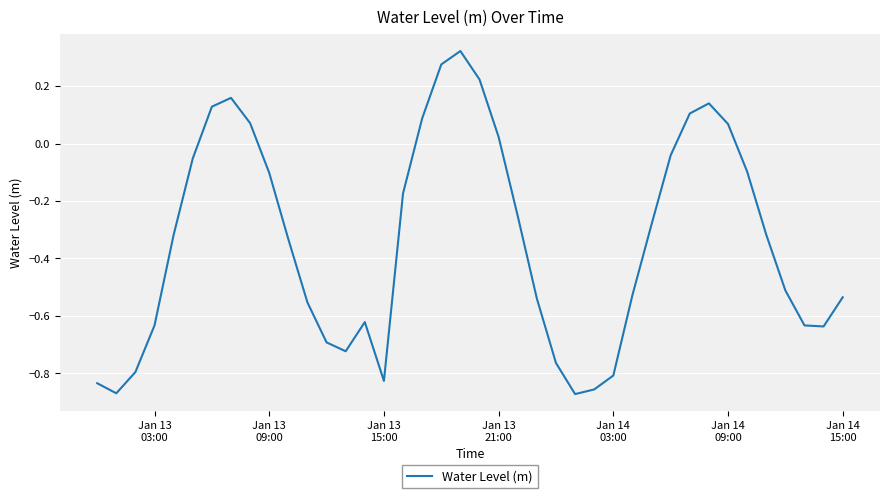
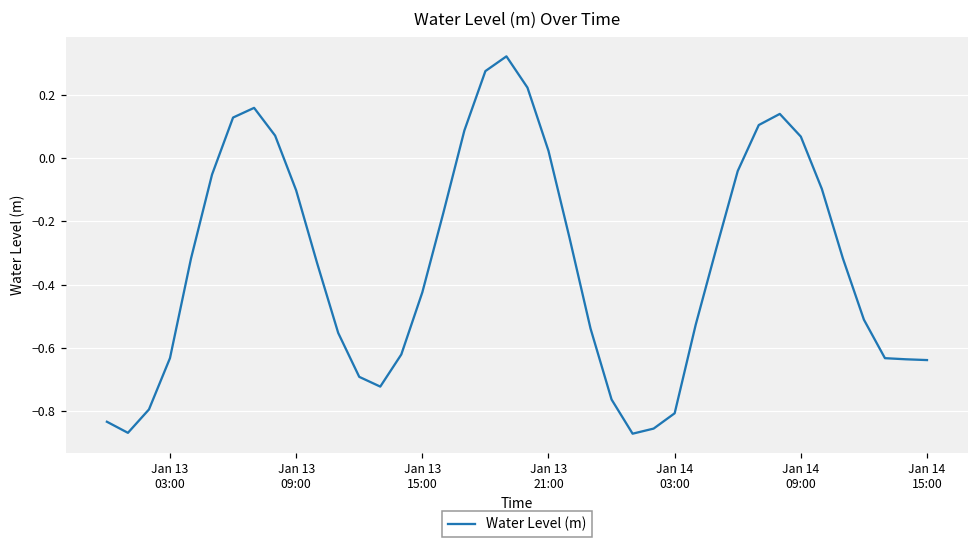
Jan 13 15:00: -0.83 -> -0.42
Jan 14 15:00: -0.53 -> -0.64
